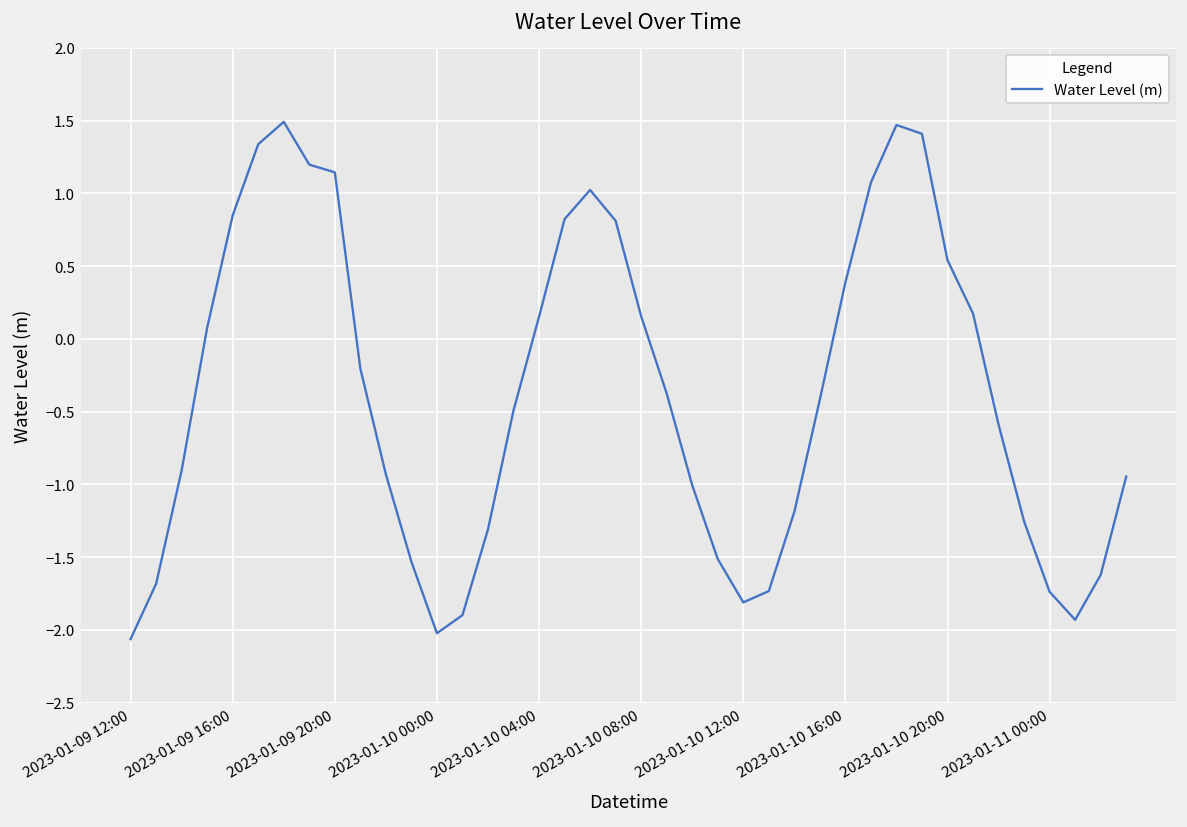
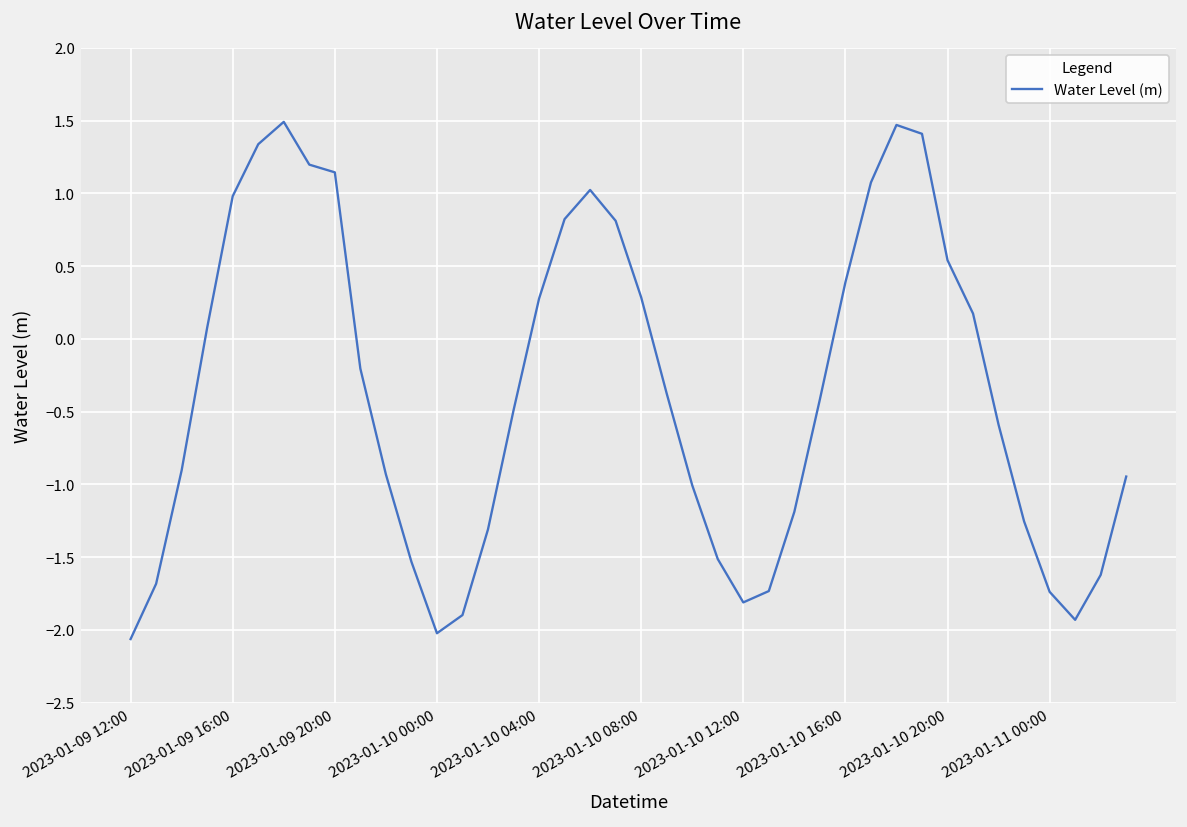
2023-01-09 16:00: 0.85 -> 0.98
2023-01-10 04:00: 0.15 -> 0.28
2023-01-10 08:00: 0.15 -> 0.29
